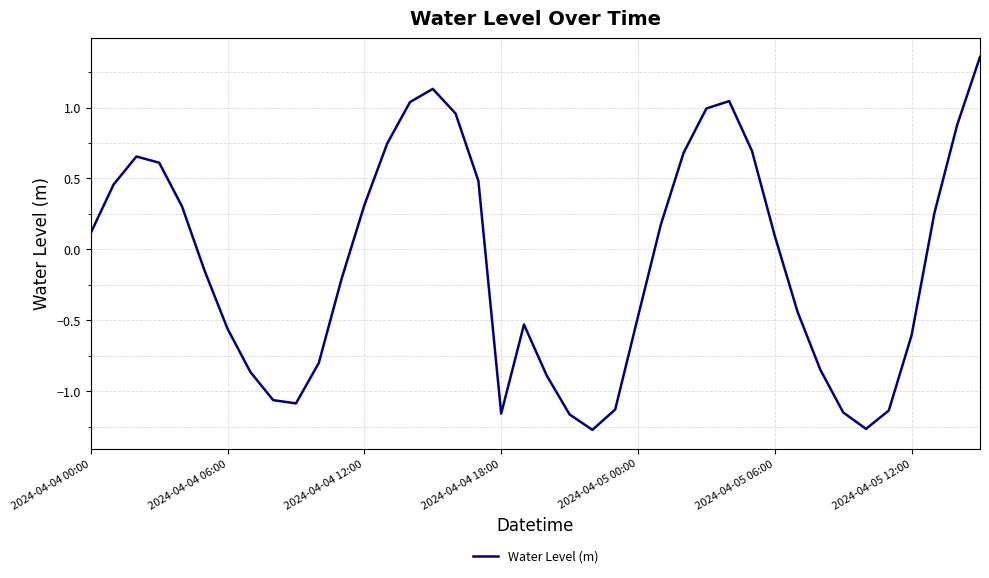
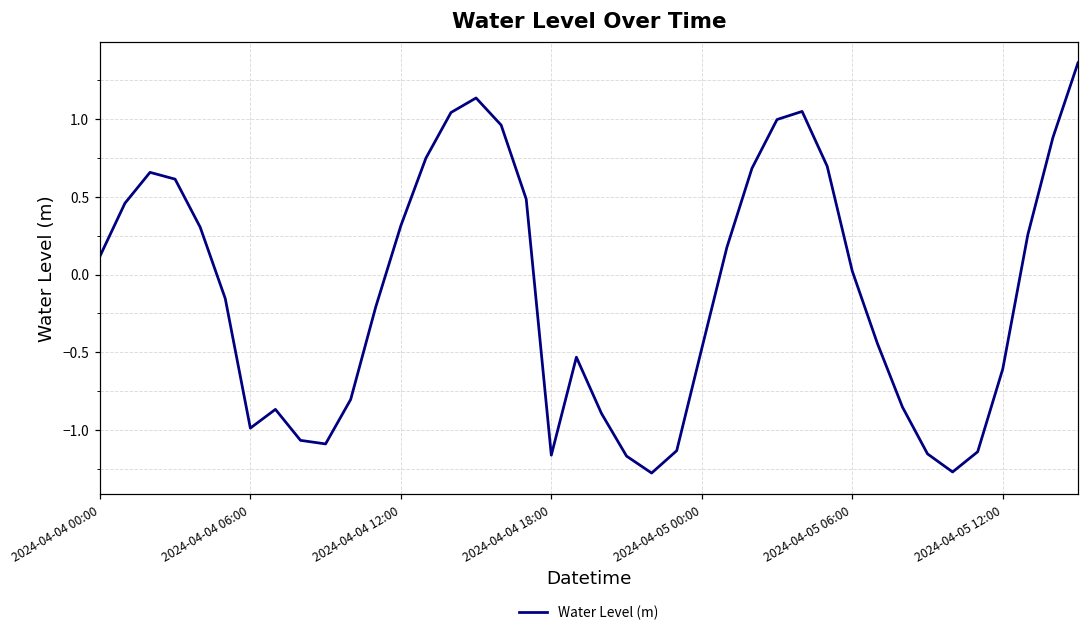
2024-04-04 06:00: -0.56 -> -0.99
2024-04-05 06:00: 0.09 -> 0.02
